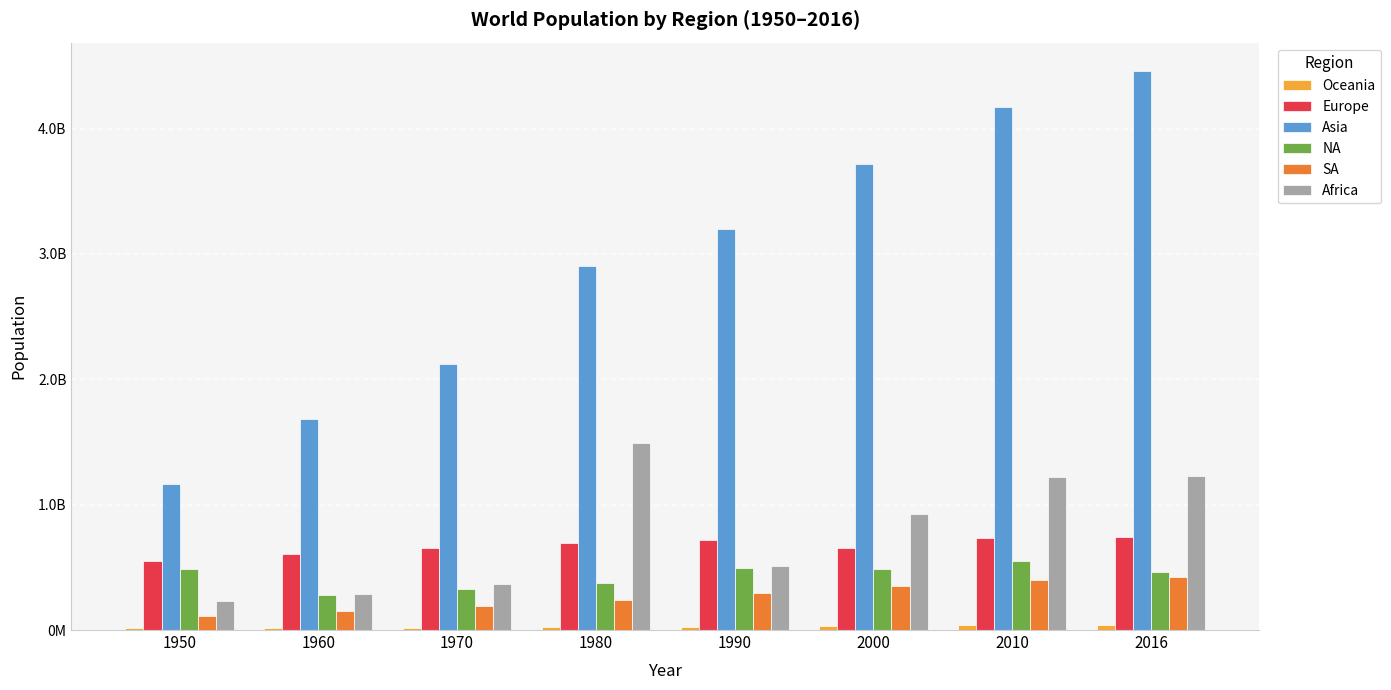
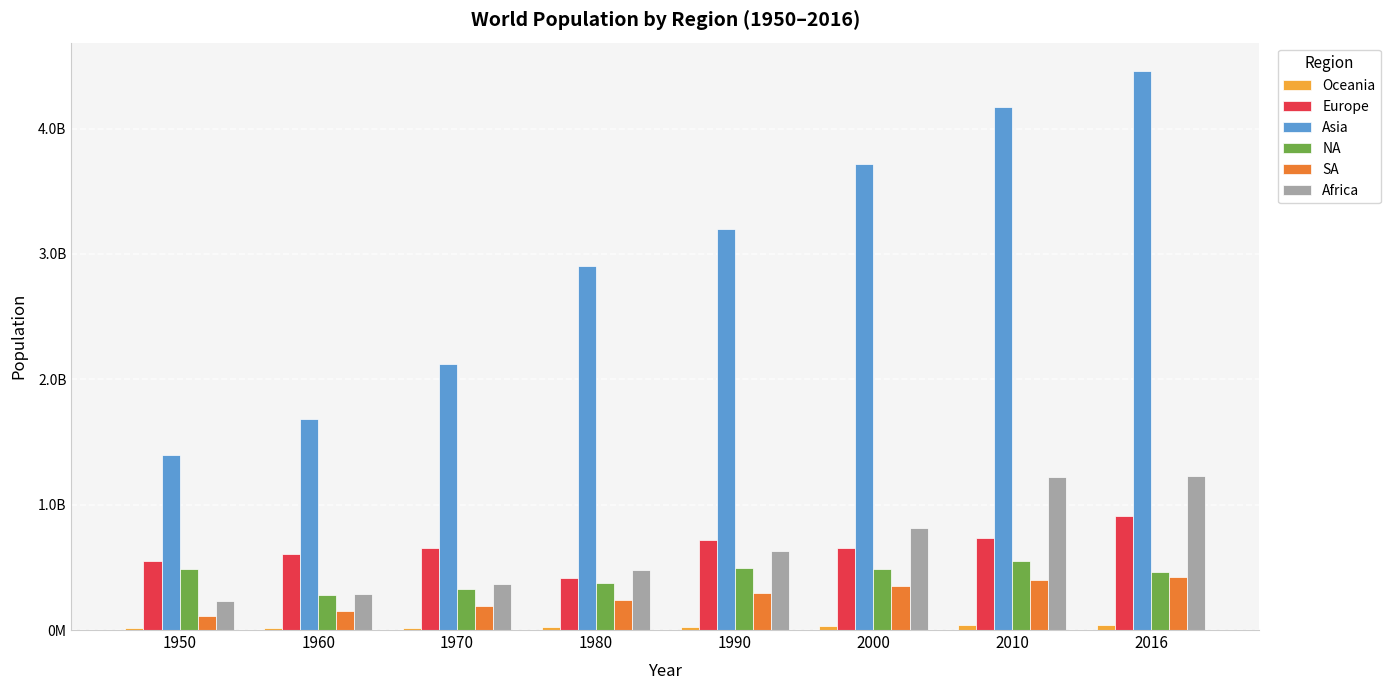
Asia, 1950: 1170000000 -> 1390000000
Europe, 1980: 690000000 -> 410000000
Africa, 1980: 1490000000 -> 480000000
Africa, 1990: 510000000 -> 630000000
Africa, 2000: 920000000 -> 810000000
Europe, 2016: 740000000 -> 910000000
